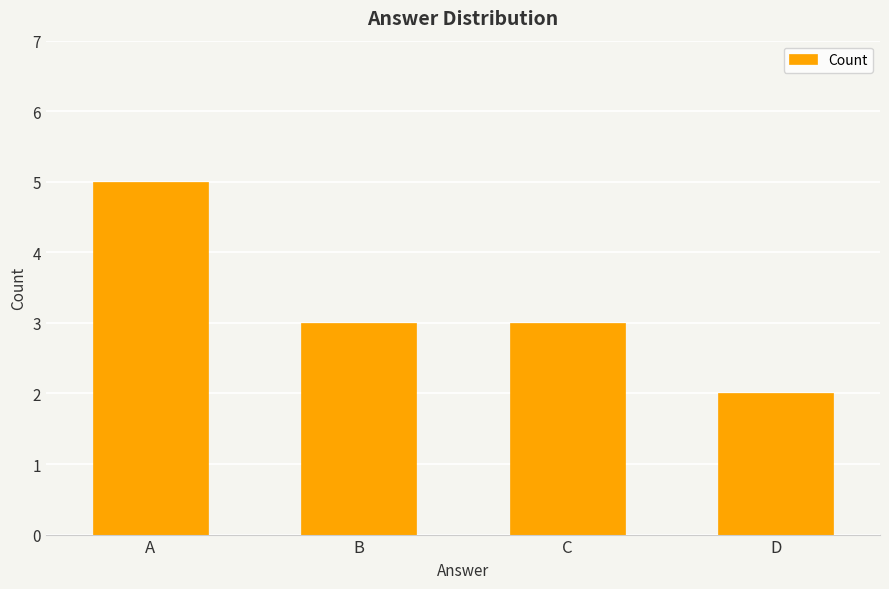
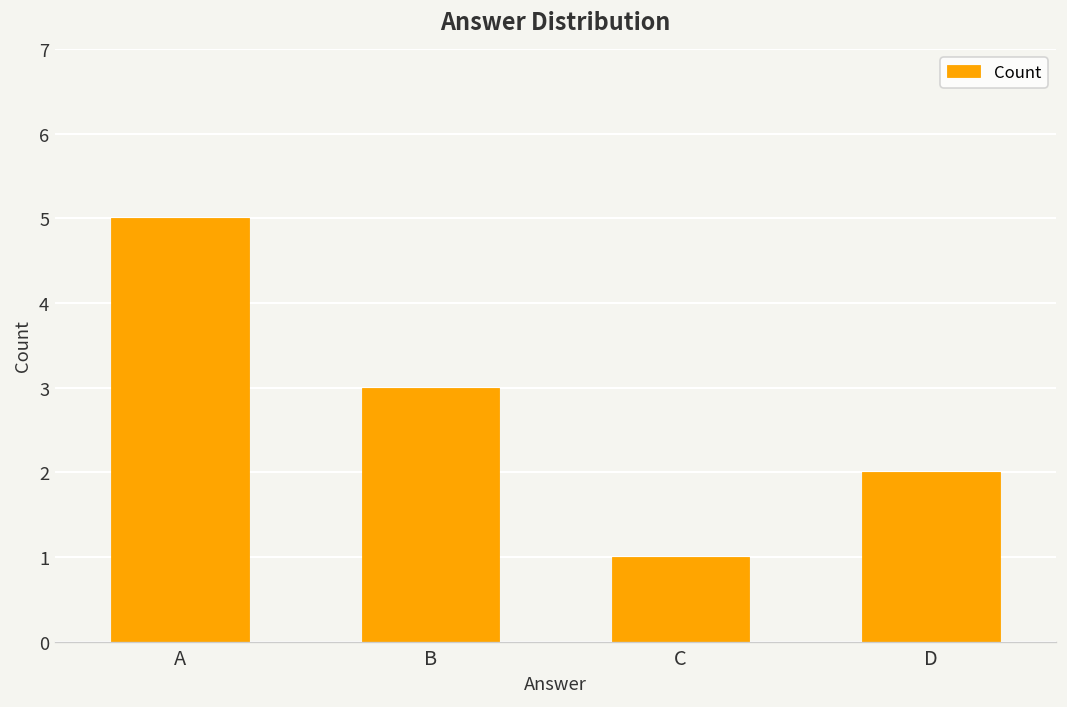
C: 3 -> 1
